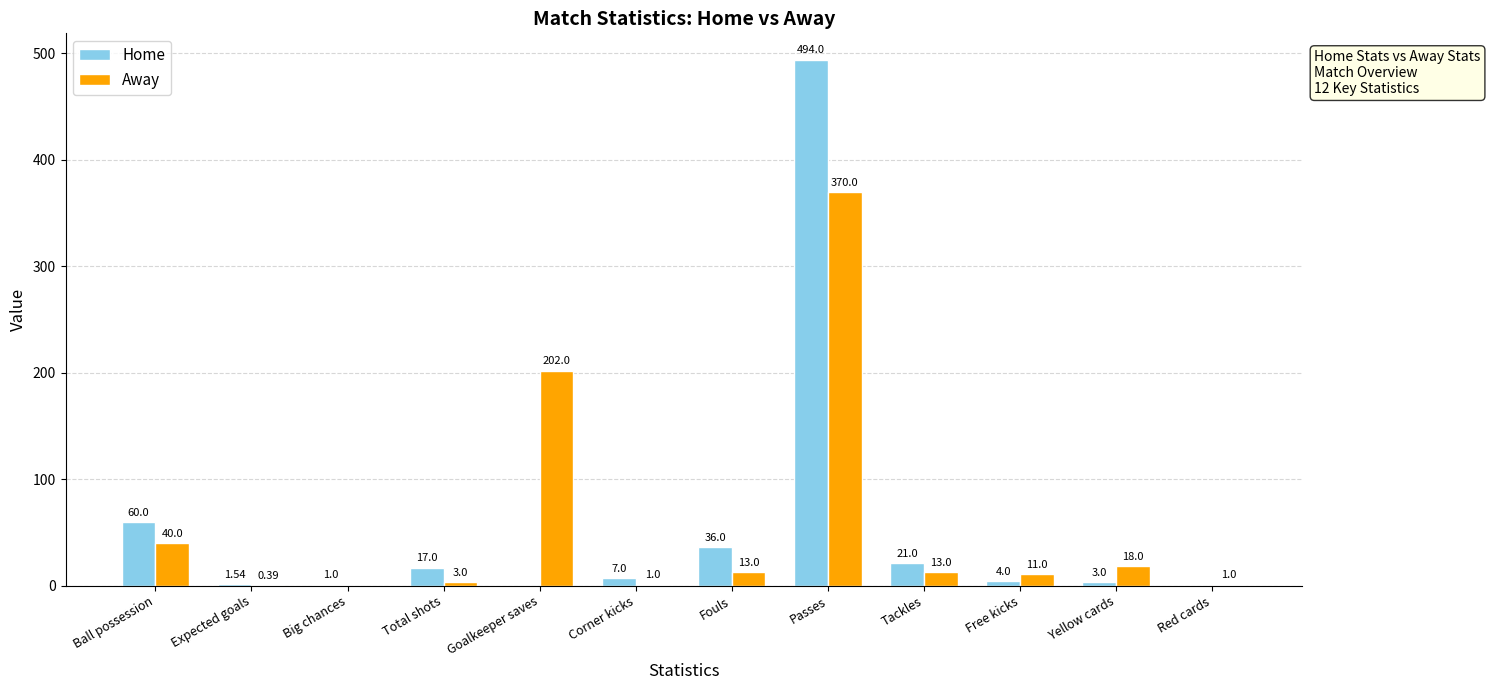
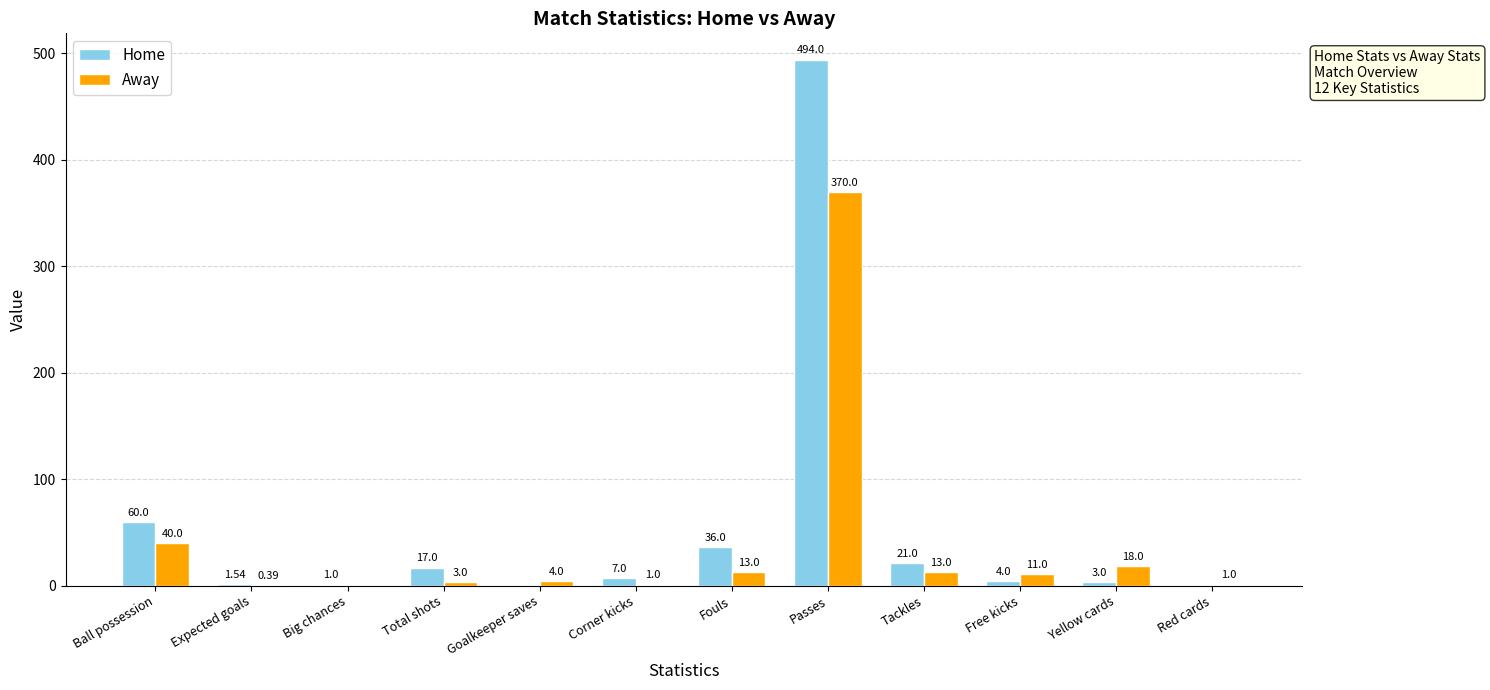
Away, Goalkeeper saves: 202.0 -> 4.0
